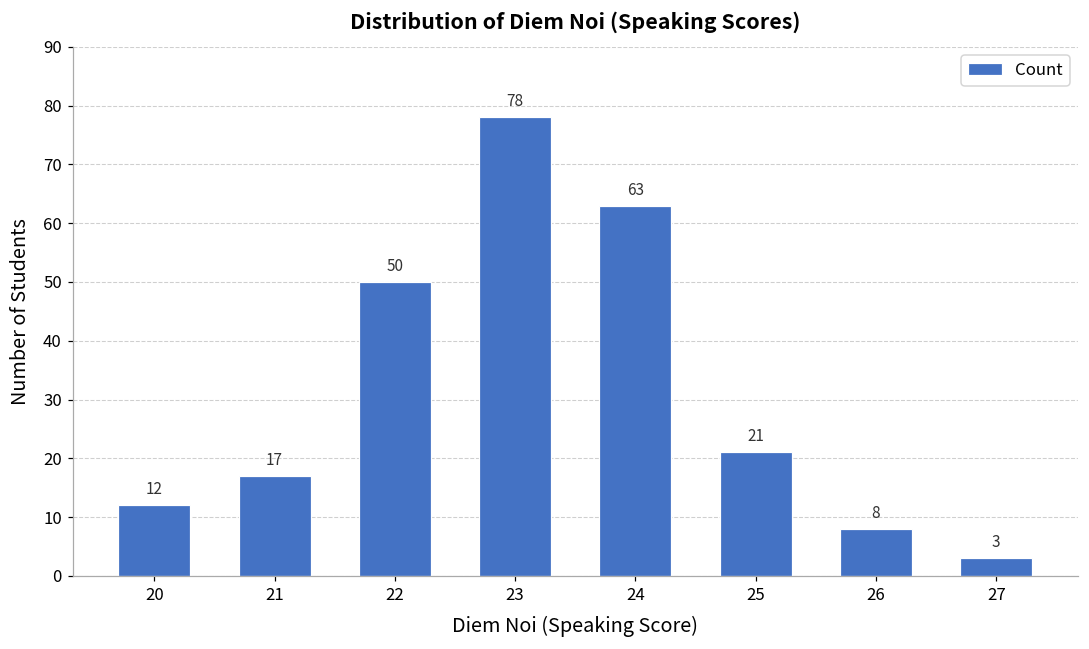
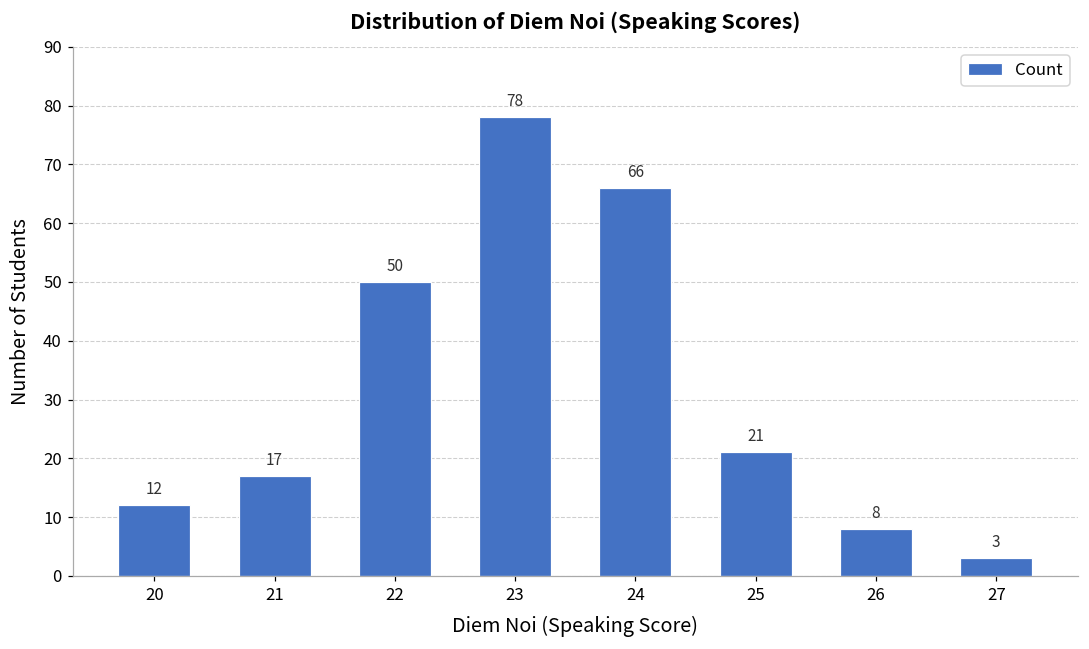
24: 63 -> 66
